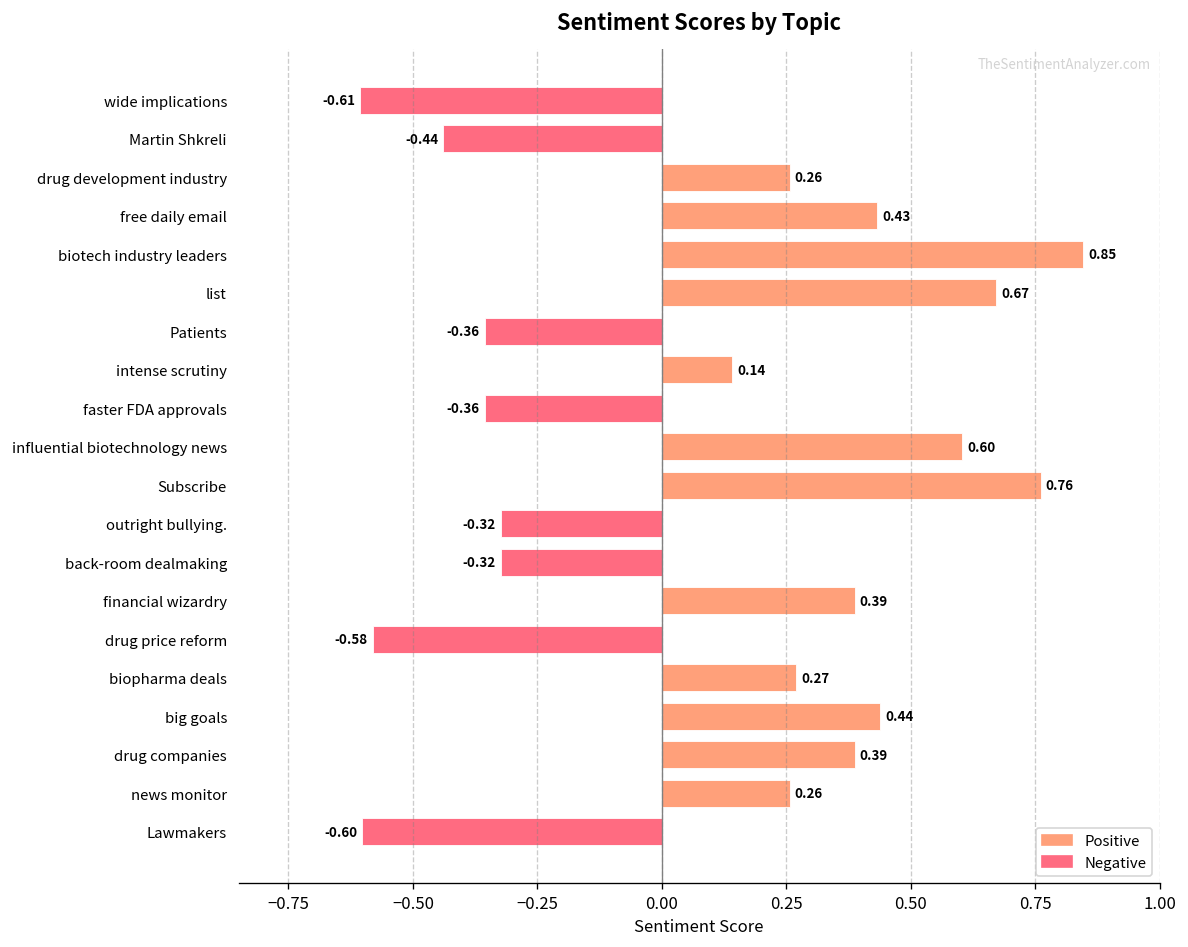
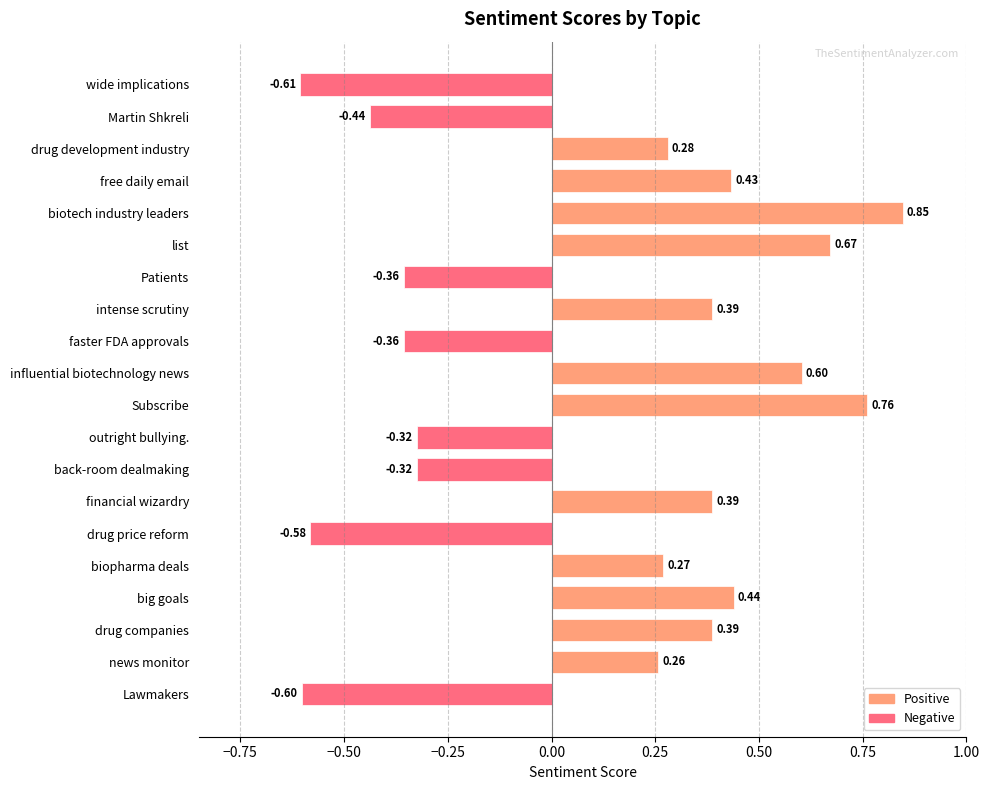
drug development industry: 0.26 -> 0.28
intense scrutiny: 0.14 -> 0.39
